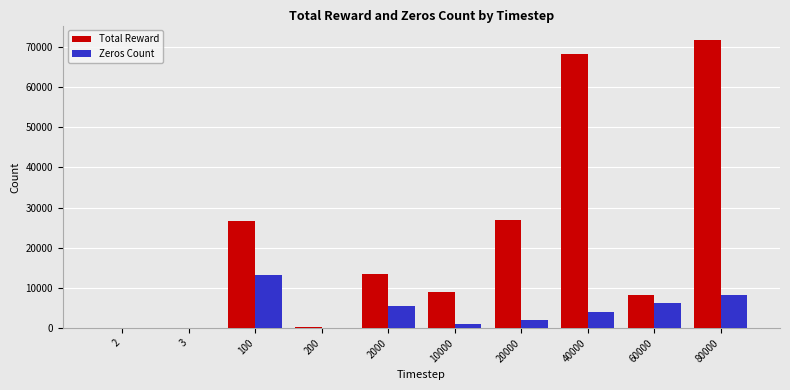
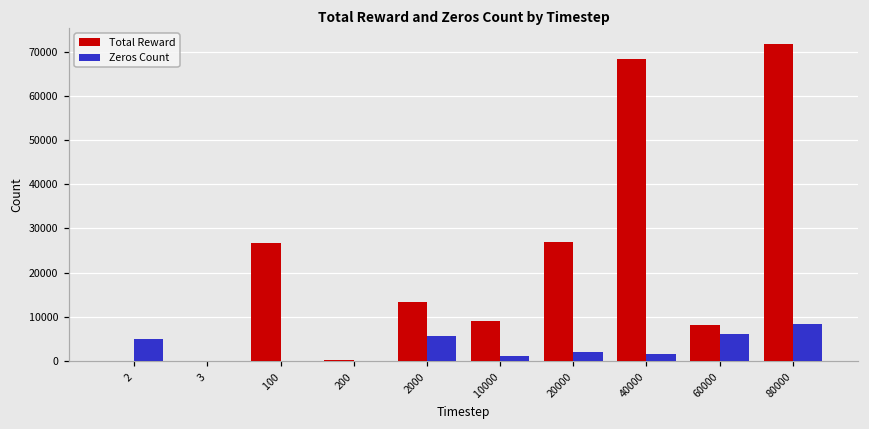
Zeros Count, 2: 0 -> 5000
Zeros Count, 100: 13000 -> 0
Zeros Count, 40000: 4000 -> 2000
